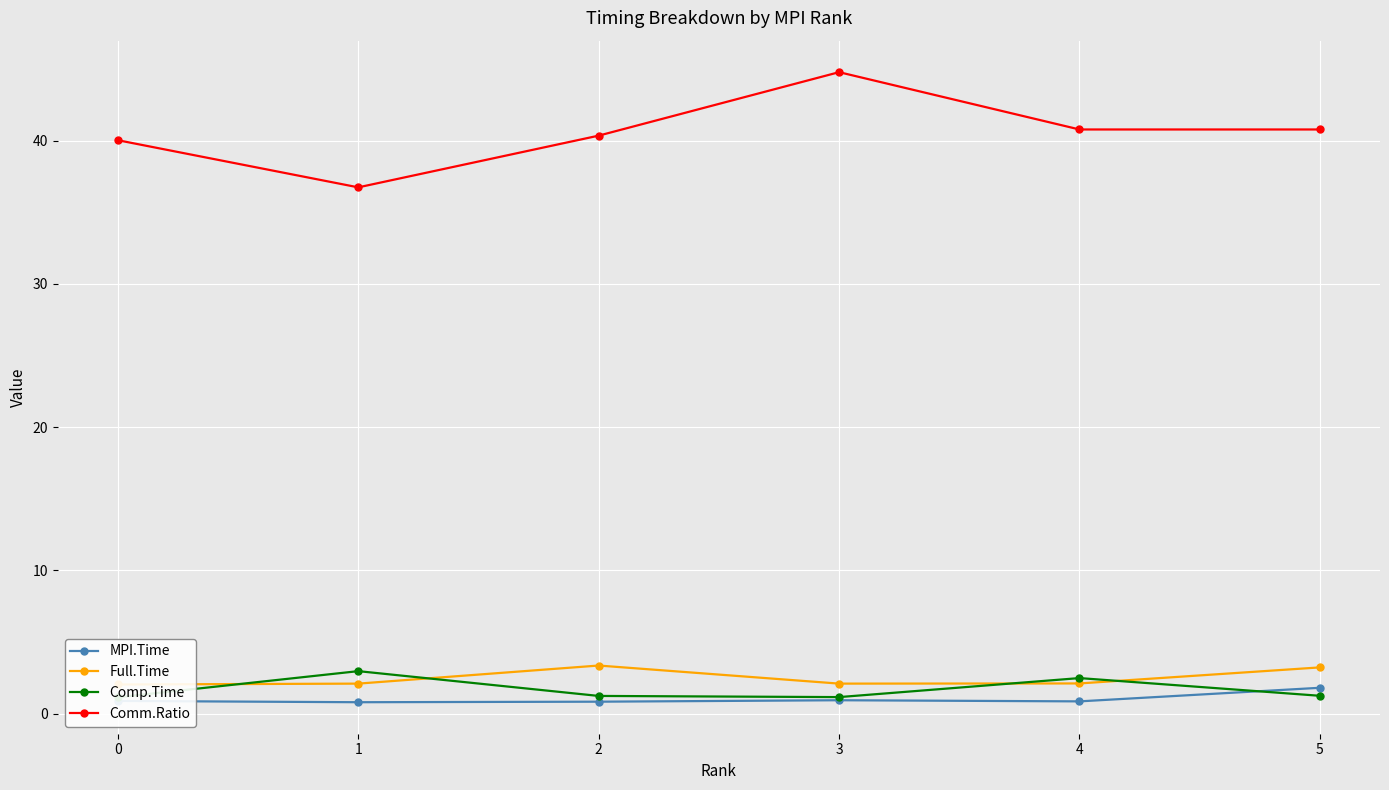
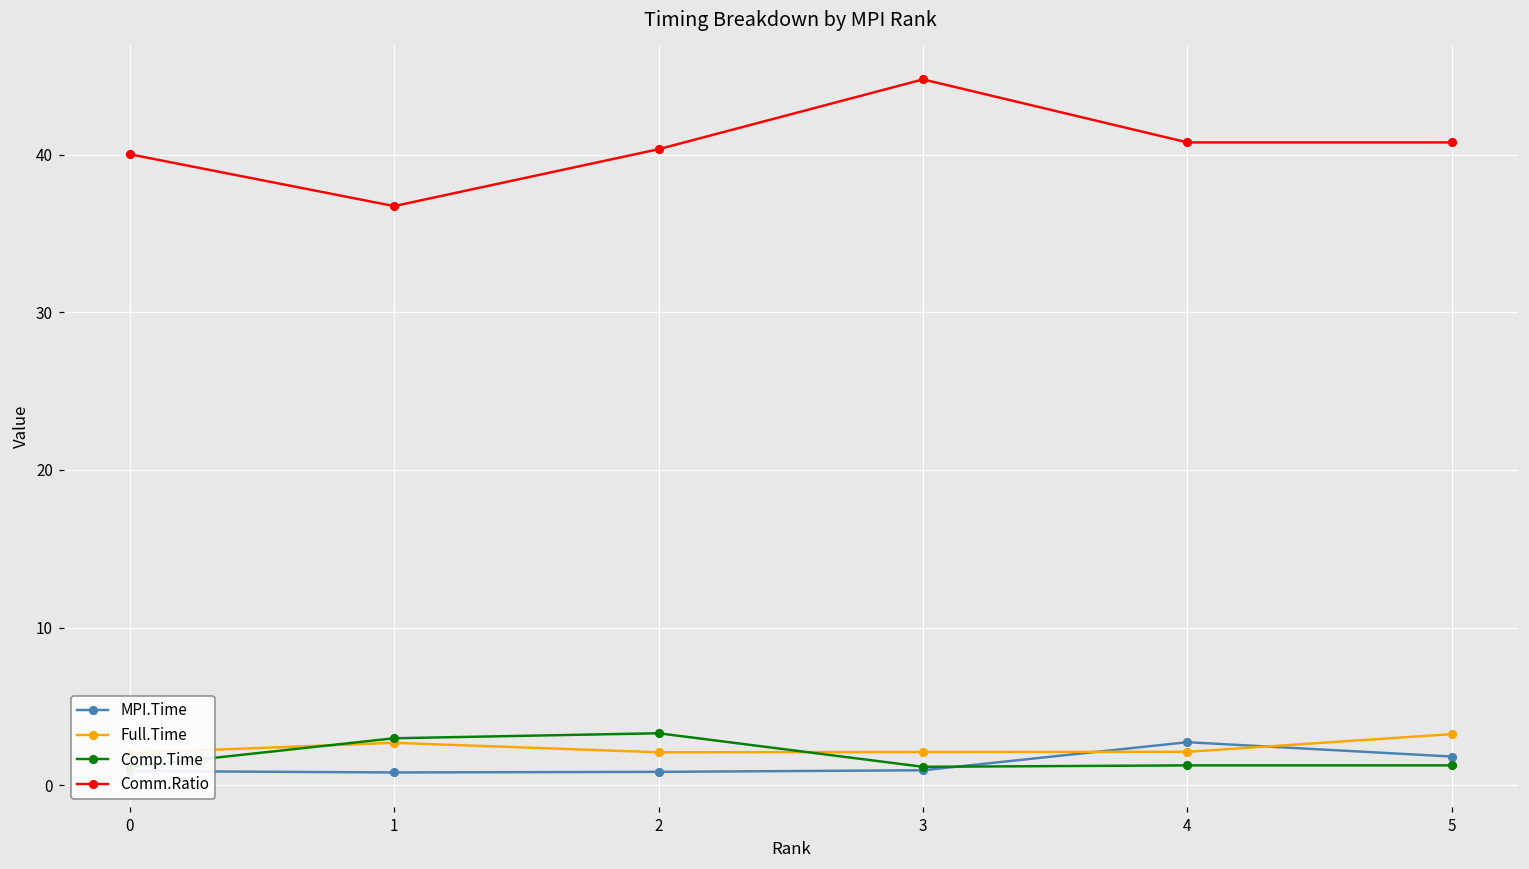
Full.Time, 1: 2.1 -> 2.7
Full.Time, 2: 3.4 -> 2.1
Comp.Time, 2: 1.2 -> 3.3
MPI.Time, 4: 0.9 -> 2.7
Comp.Time, 4: 2.5 -> 1.3
